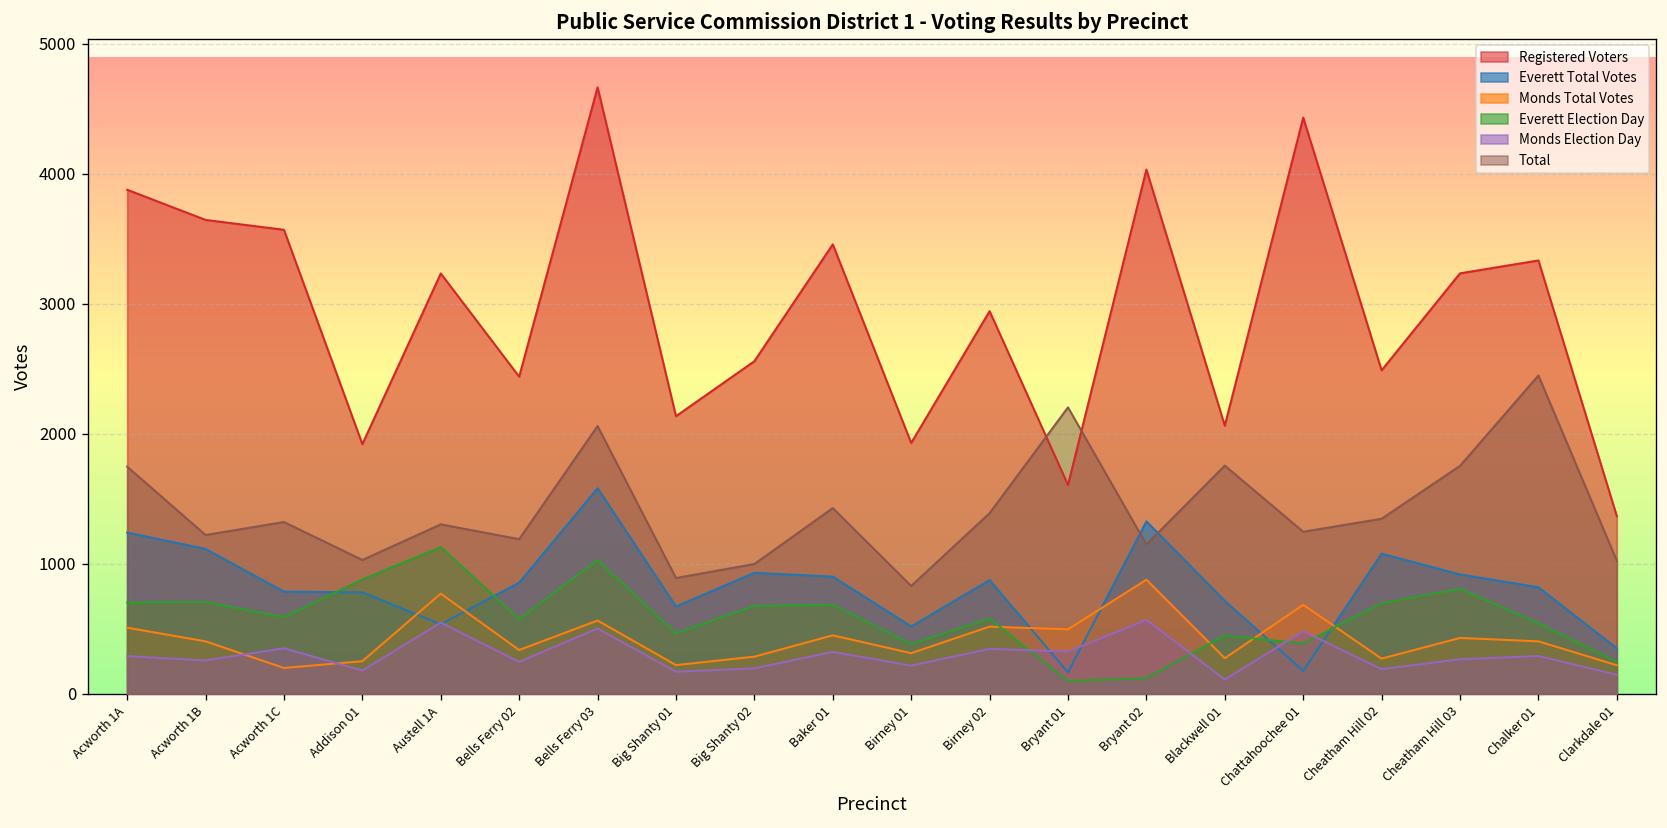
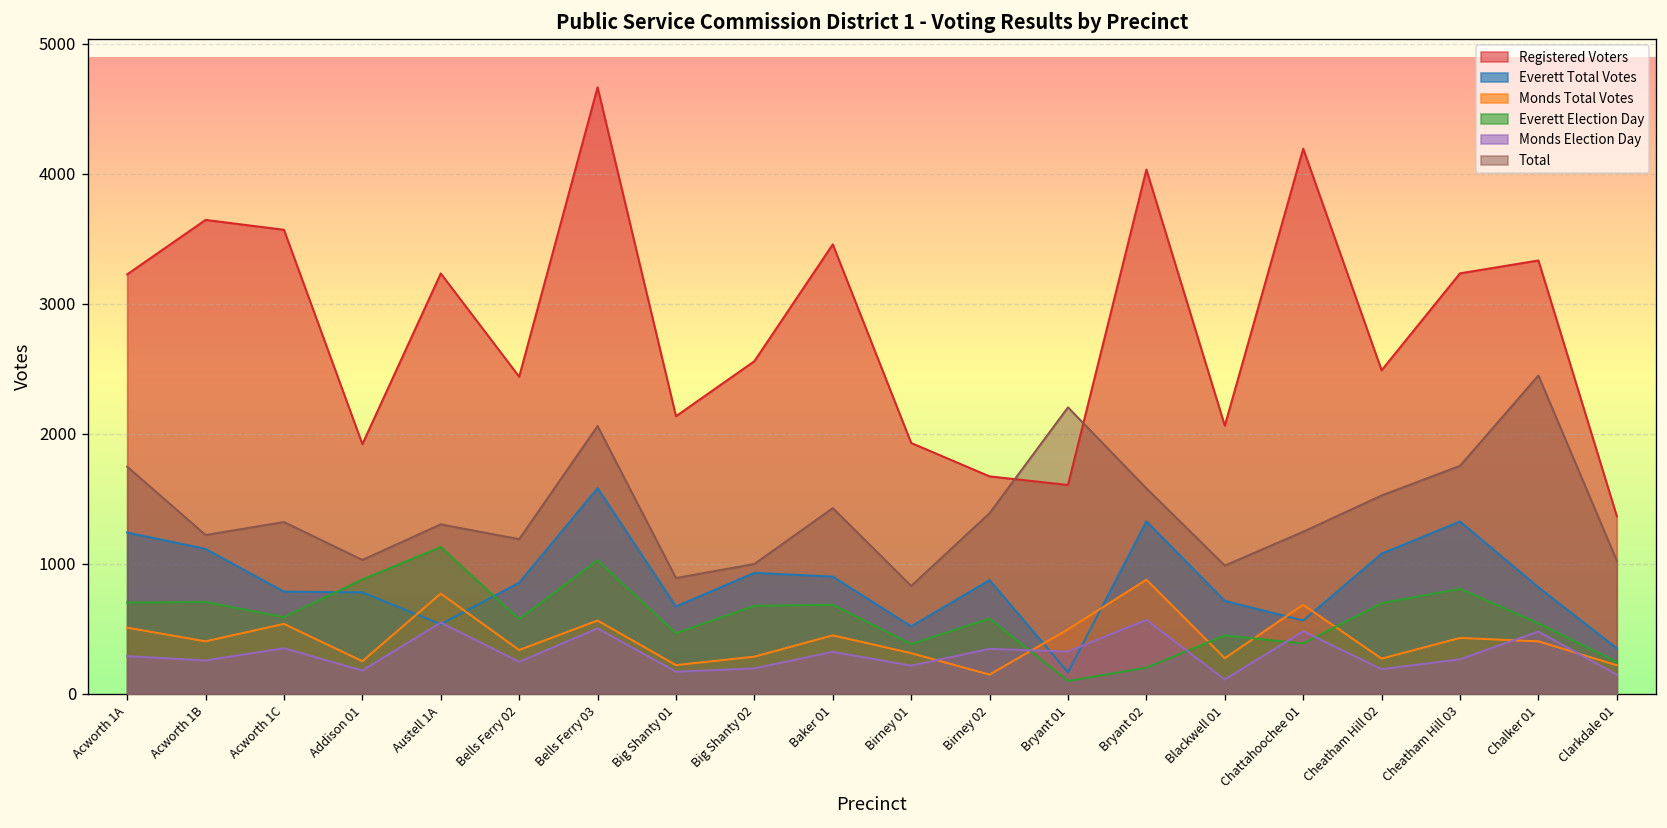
Registered Voters, Acworth 1A: 3880 -> 3230
Monds Total Votes, Acworth 1C: 200 -> 540
Registered Voters, Birney 02: 2940 -> 1670
Monds Total Votes, Birney 02: 520 -> 150
Everett Election Day, Bryant 02: 120 -> 200
Total, Bryant 02: 1150 -> 1580
Total, Blackwell 01: 1750 -> 990
Registered Voters, Chattahoochee 01: 4430 -> 4190
Everett Total Votes, Chattahoochee 01: 180 -> 560
Total, Cheatham Hill 02: 1350 -> 1520
Everett Total Votes, Cheatham Hill 03: 920 -> 1320
Monds Election Day, Chalker 01: 290 -> 480
